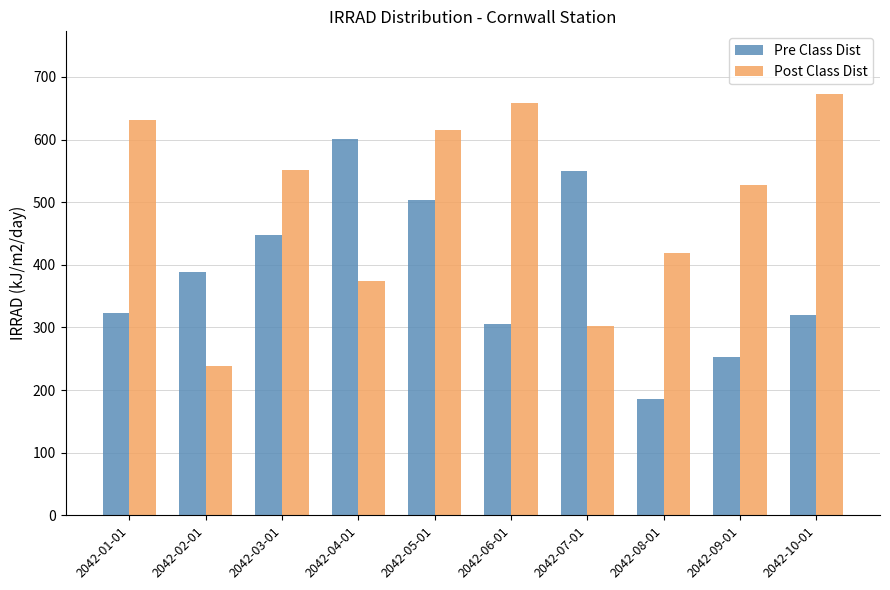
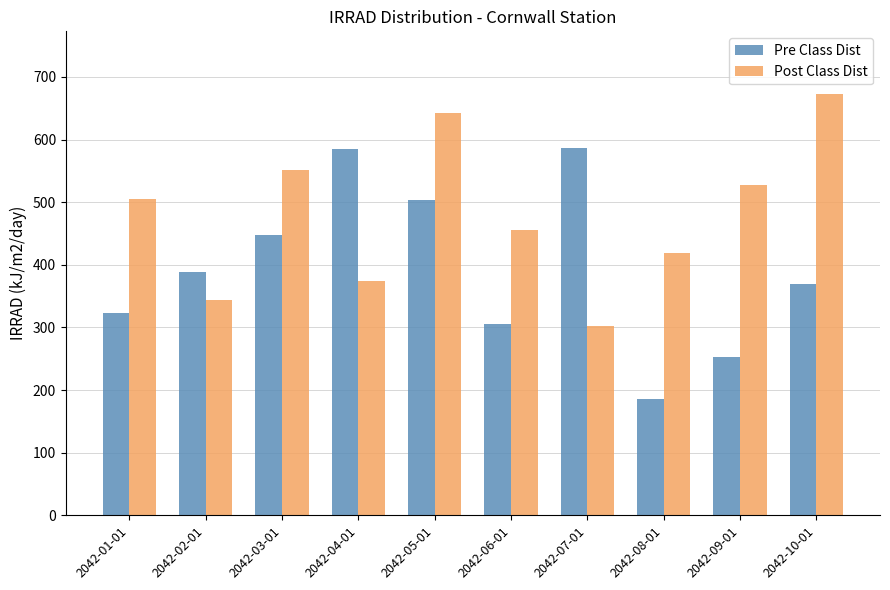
Post Class Dist, 2042-01-01: 630 -> 510
Post Class Dist, 2042-02-01: 240 -> 340
Pre Class Dist, 2042-04-01: 600 -> 590
Post Class Dist, 2042-05-01: 620 -> 640
Post Class Dist, 2042-06-01: 660 -> 460
Pre Class Dist, 2042-07-01: 550 -> 590
Pre Class Dist, 2042-10-01: 320 -> 370
